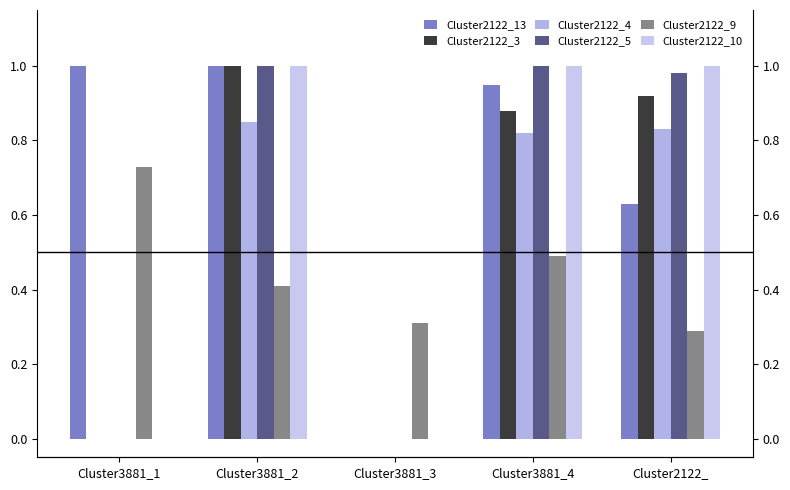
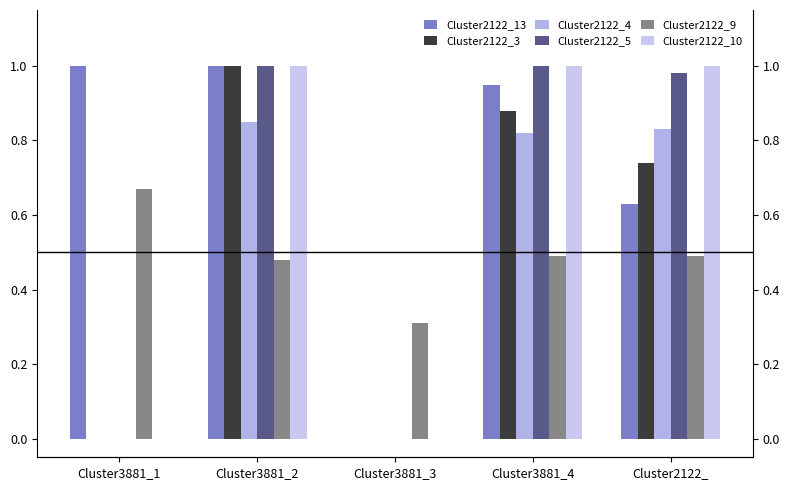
Cluster2122_9, Cluster3881_1: 0.73 -> 0.67
Cluster2122_9, Cluster3881_2: 0.41 -> 0.48
Cluster2122_3, Cluster2122_: 0.92 -> 0.74
Cluster2122_9, Cluster2122_: 0.29 -> 0.49
